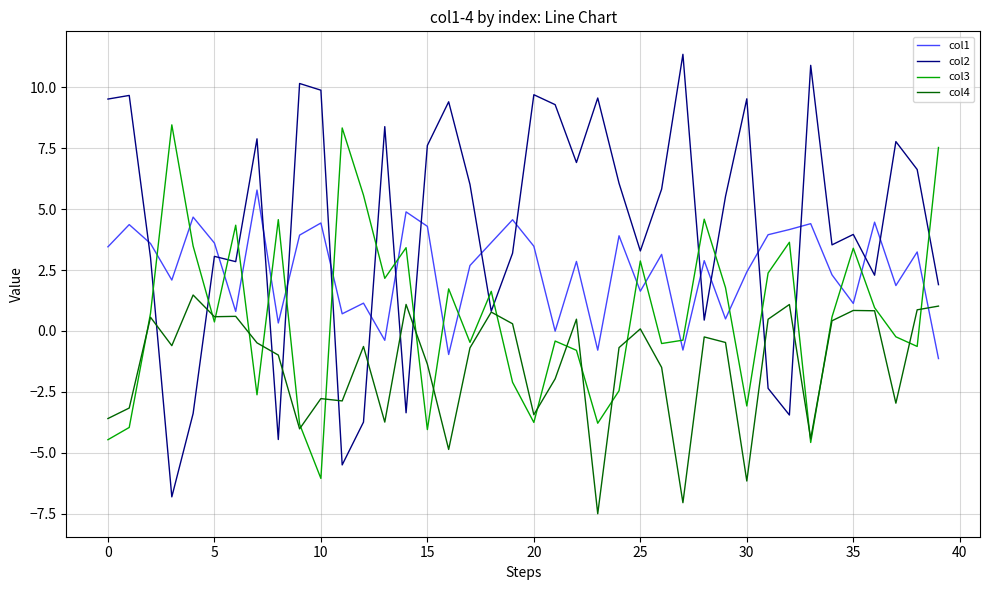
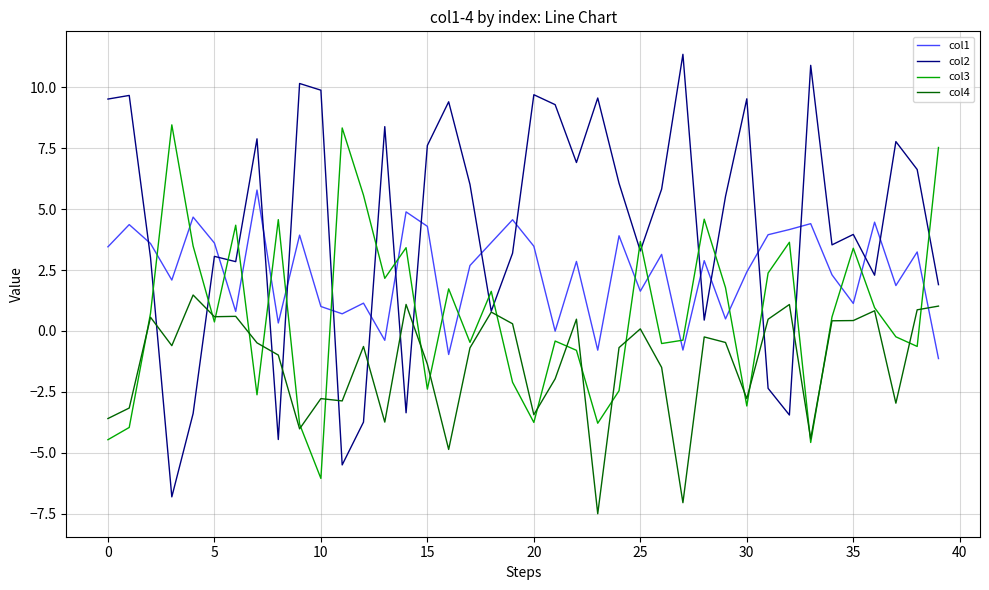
col1, 10: 4.4 -> 1.0
col3, 15: -4.0 -> -2.4
col3, 25: 2.9 -> 3.7
col4, 30: -6.2 -> -2.8
col4, 35: 0.8 -> 0.4
